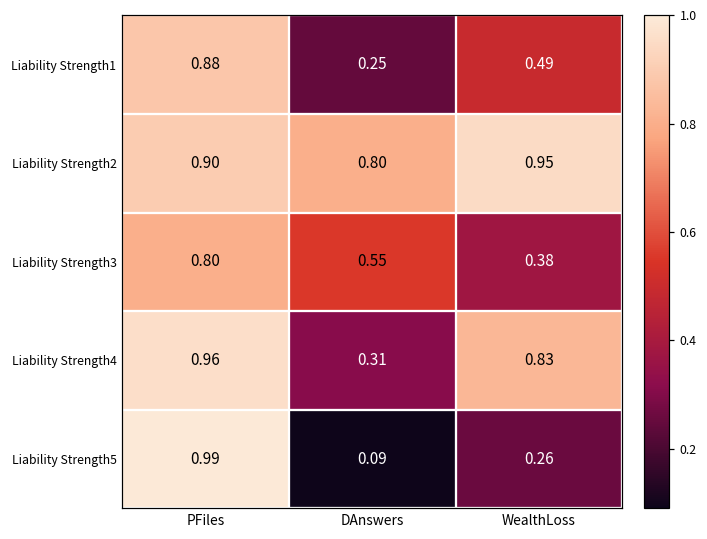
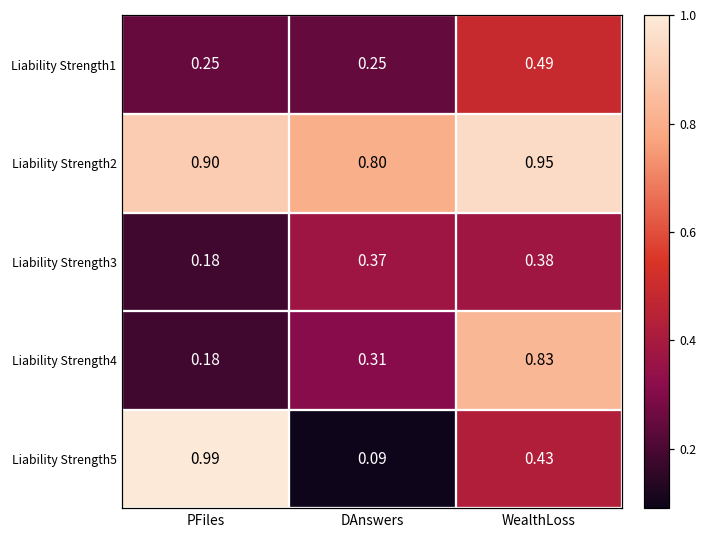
Liability Strength1, PFiles: 0.88 -> 0.25
Liability Strength3, PFiles: 0.80 -> 0.18
Liability Strength3, DAnswers: 0.55 -> 0.37
Liability Strength4, PFiles: 0.96 -> 0.18
Liability Strength5, WealthLoss: 0.26 -> 0.43
